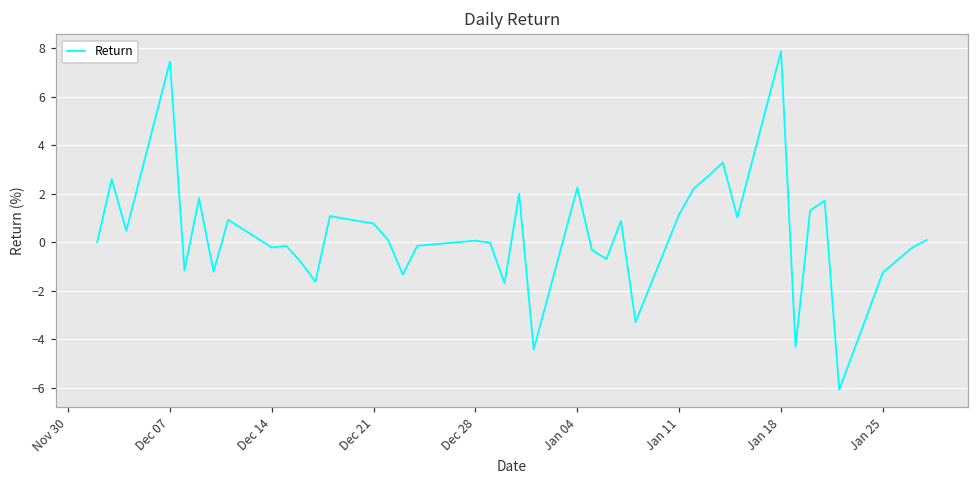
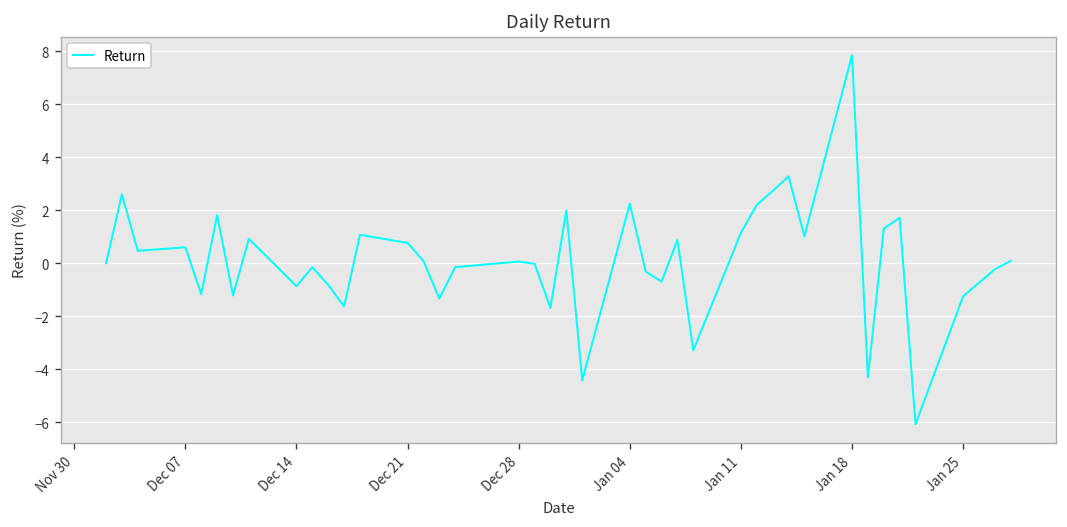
Dec 07: 7.4 -> 0.6
Dec 14: -0.2 -> -0.9
